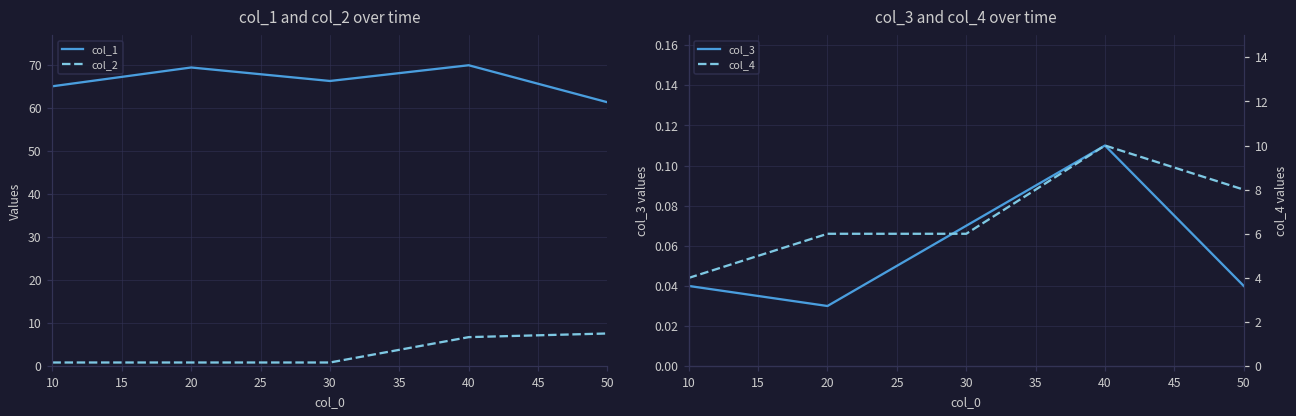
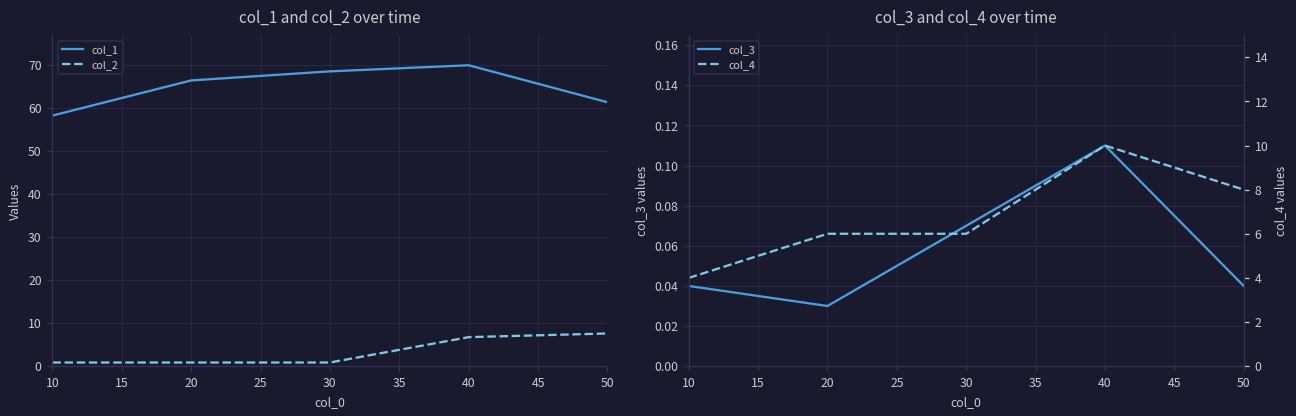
col_1 and col_2 over time, col_1, 10: 65 -> 58
col_1 and col_2 over time, col_1, 20: 69 -> 66
col_1 and col_2 over time, col_1, 30: 66 -> 69
